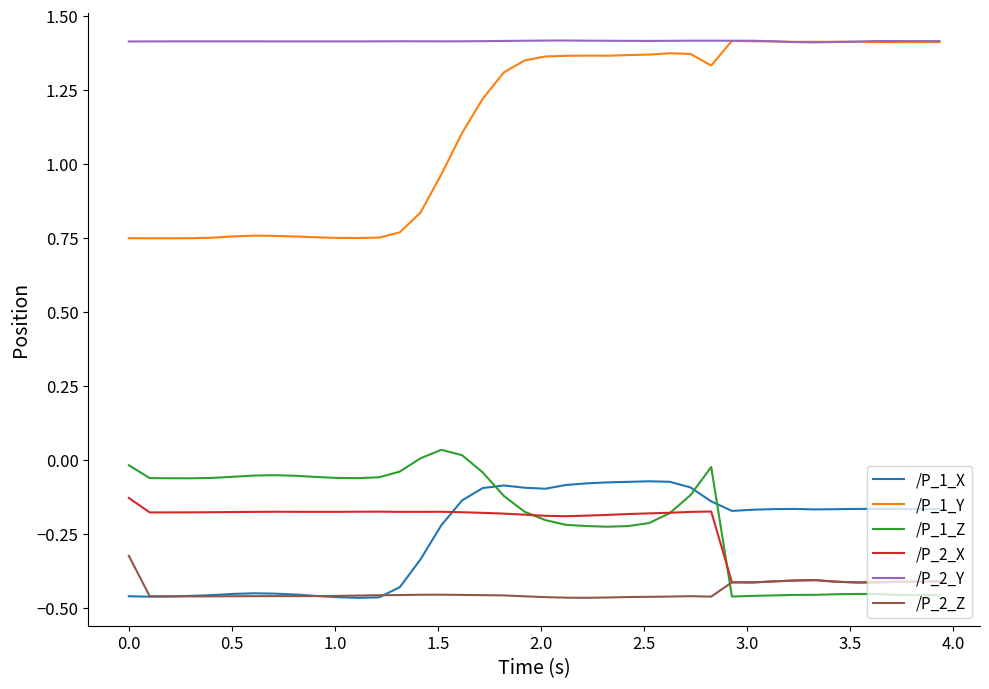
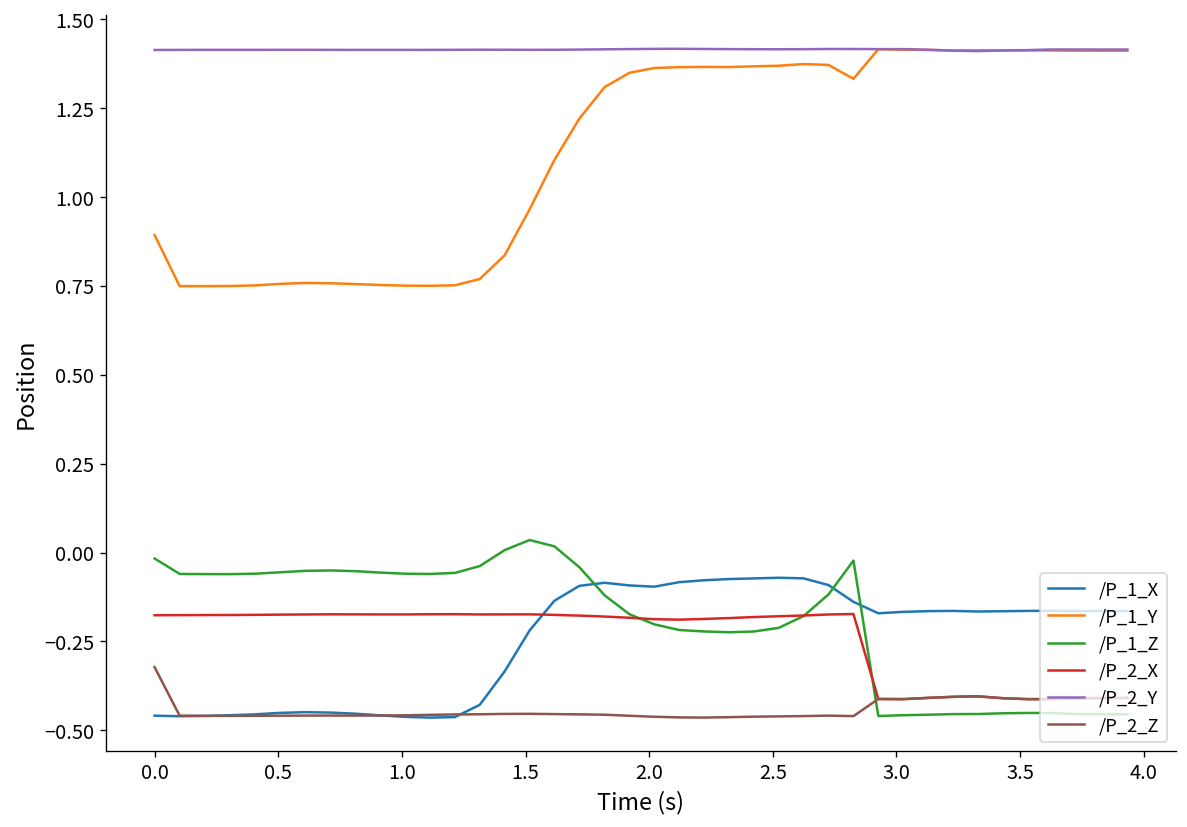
/P_1_Y, 0.0: 0.75 -> 0.89
/P_2_X, 0.0: -0.13 -> -0.18
